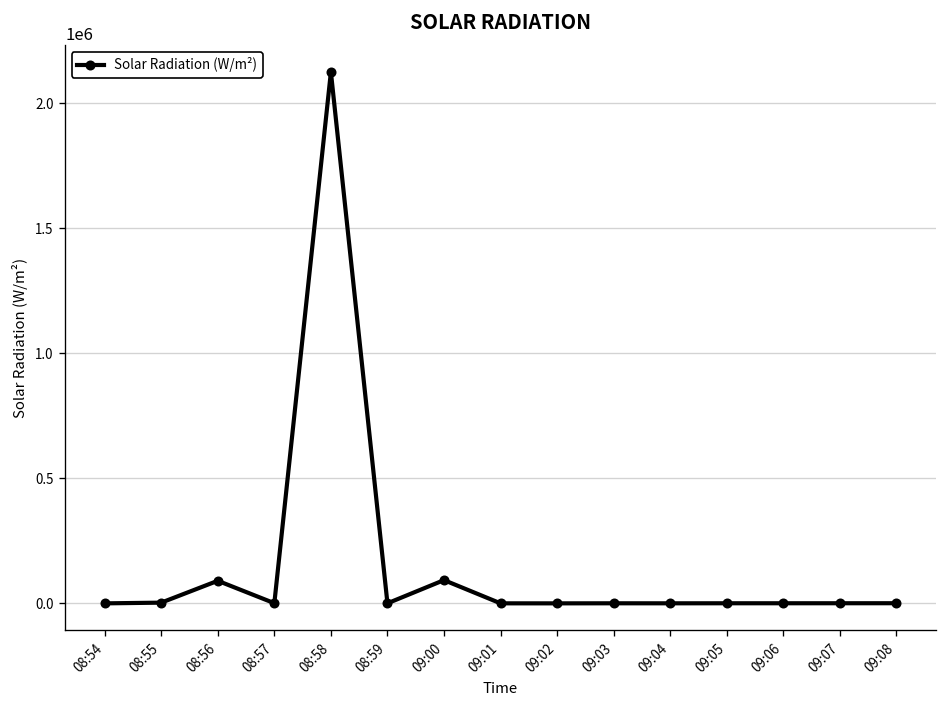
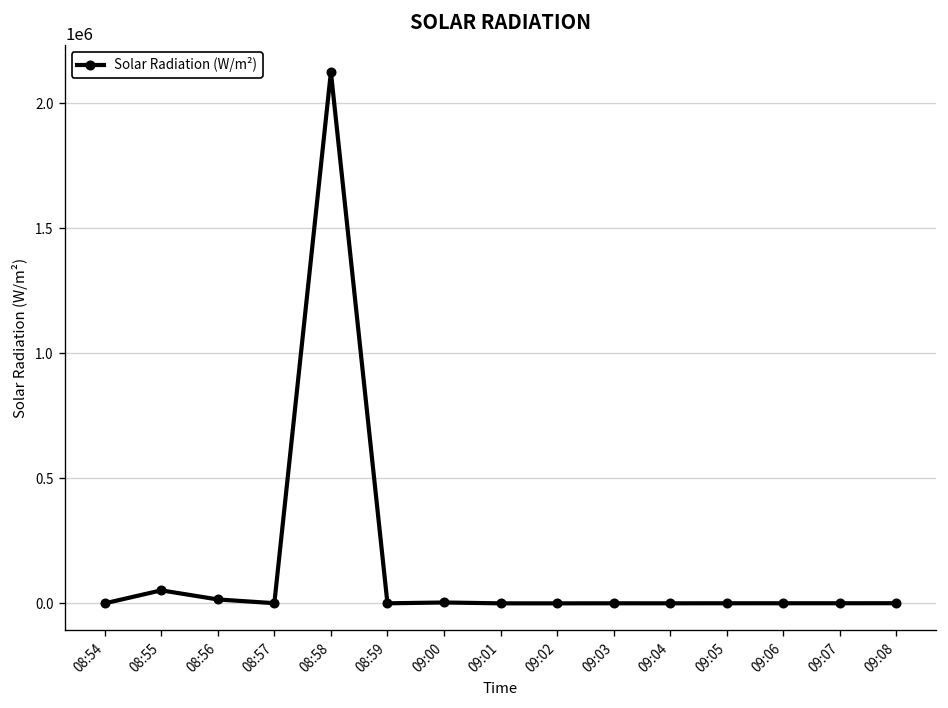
08:55: 0 -> 50000
08:56: 90000 -> 20000
09:00: 90000 -> 0
